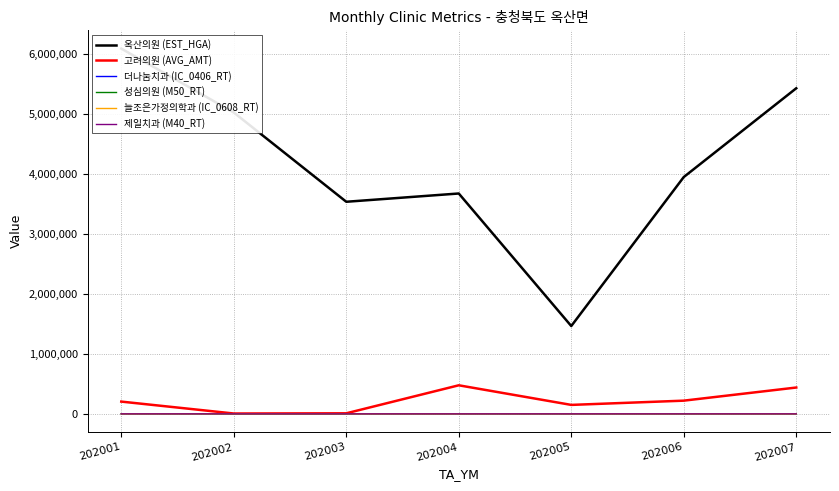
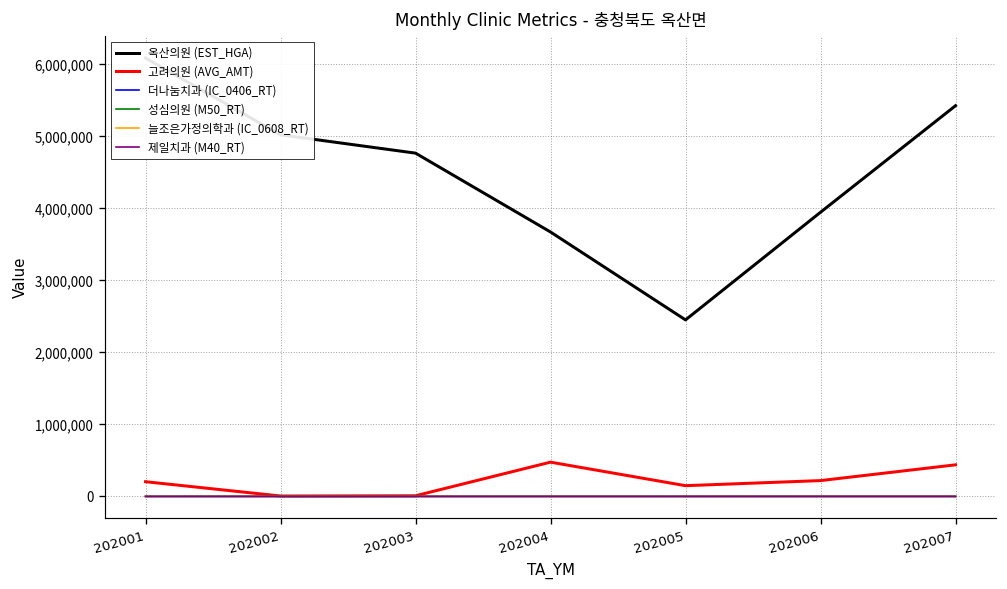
옥산의원 (EST_HGA), 202003: 3,500,000 -> 4,800,000
옥산의원 (EST_HGA), 202005: 1,500,000 -> 2,500,000
